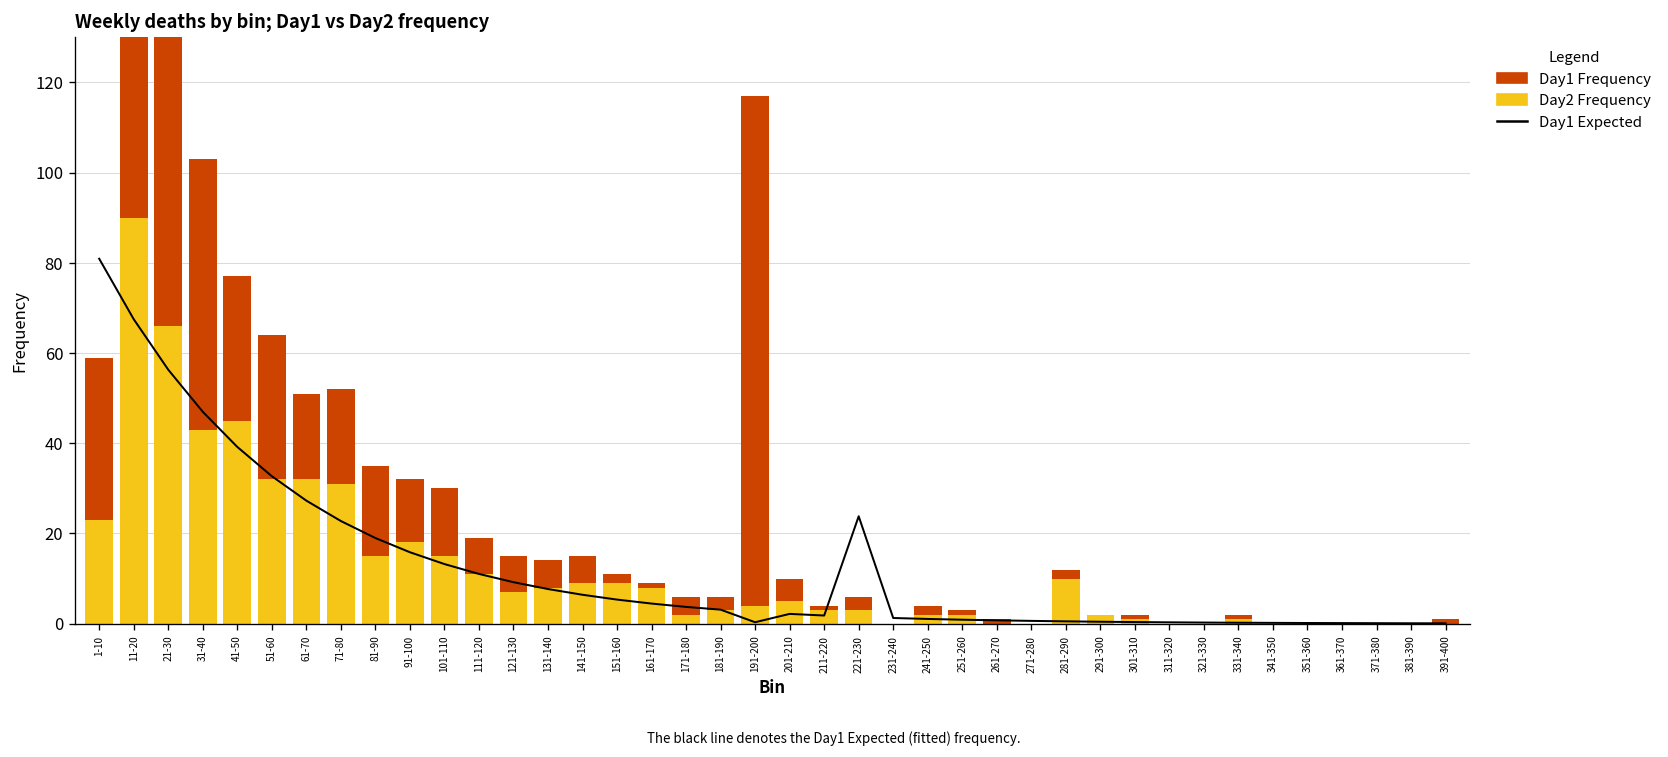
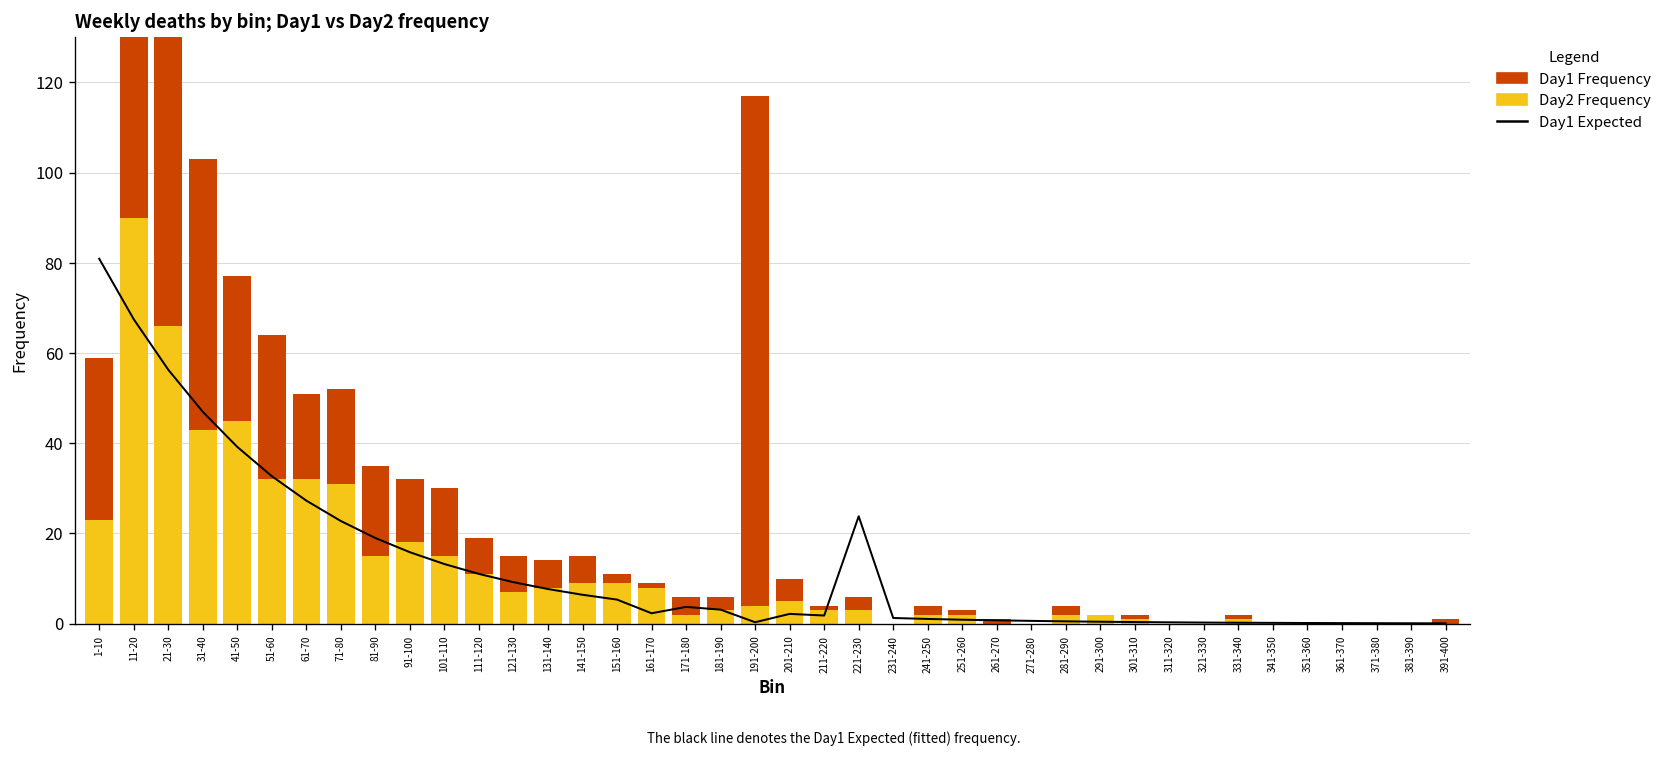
Day1 Expected, 161-170: 4 -> 2
Day2 Frequency, 281-290: 10 -> 2
